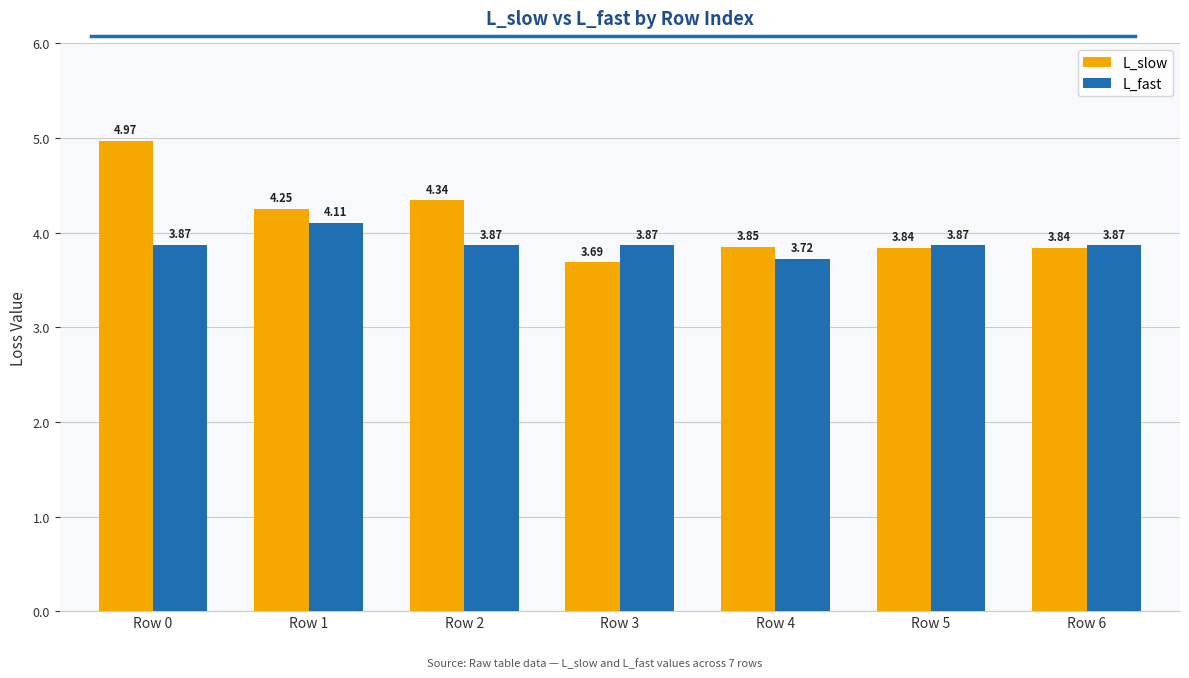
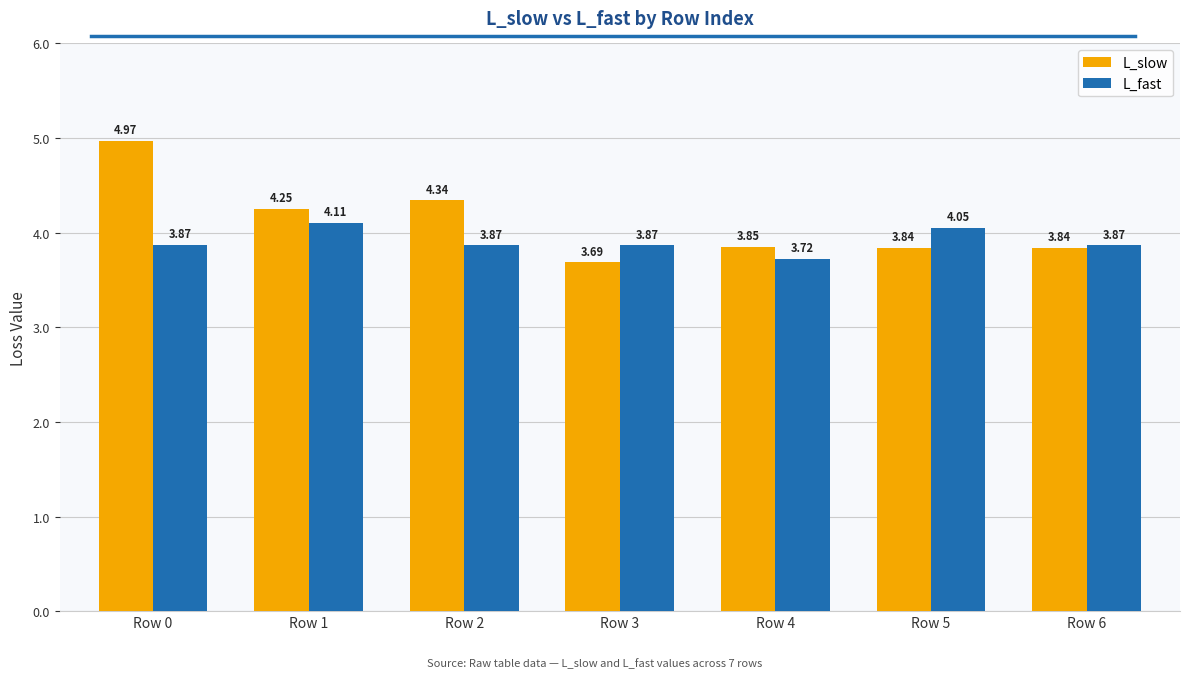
L_fast, Row 5: 3.87 -> 4.05
